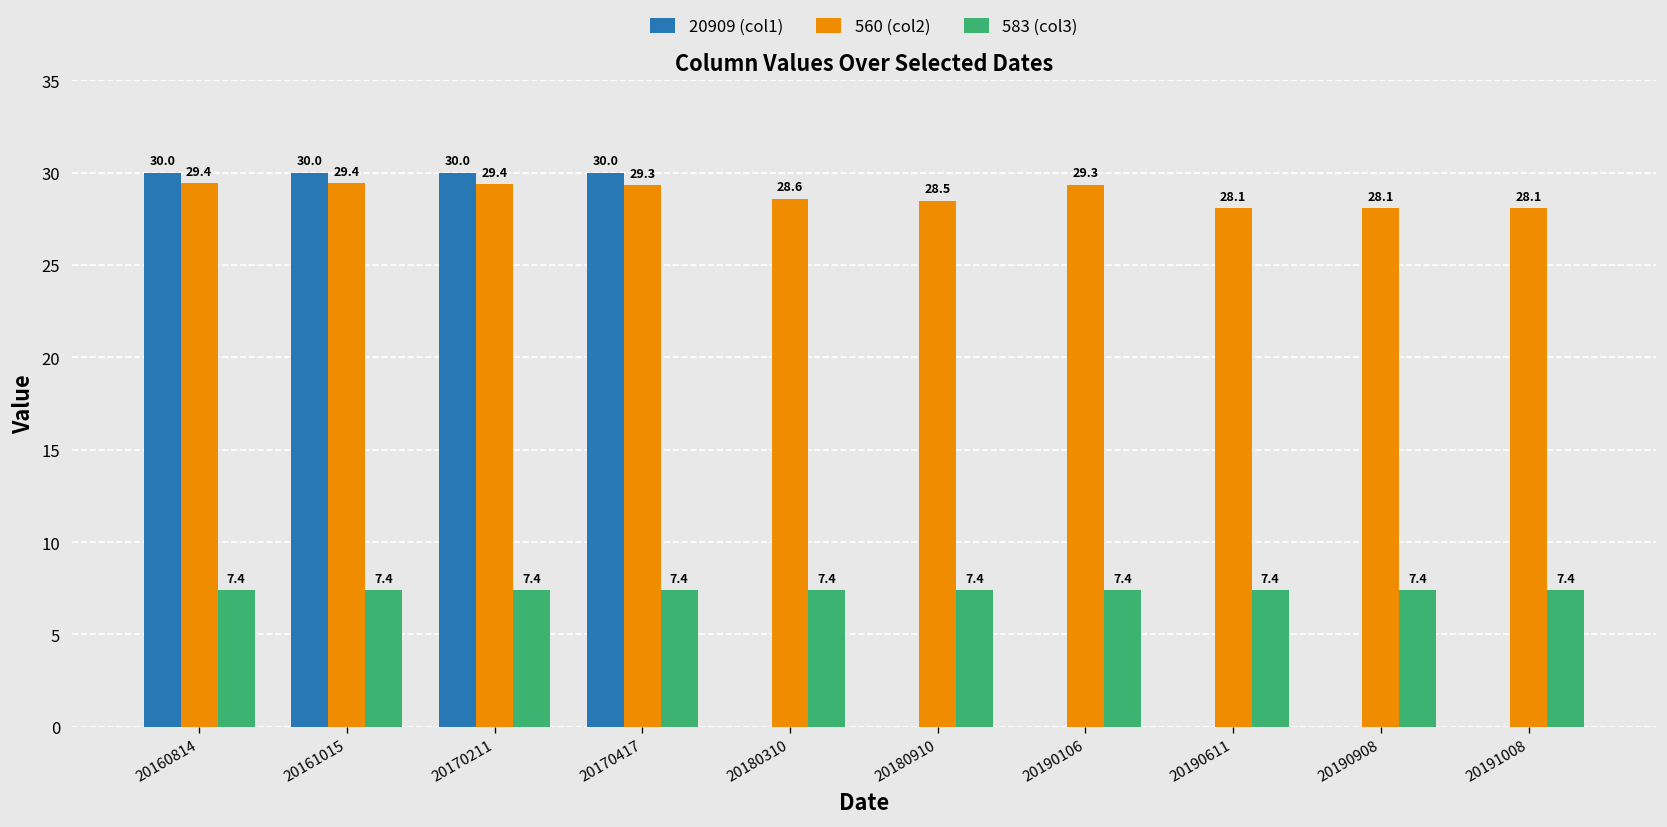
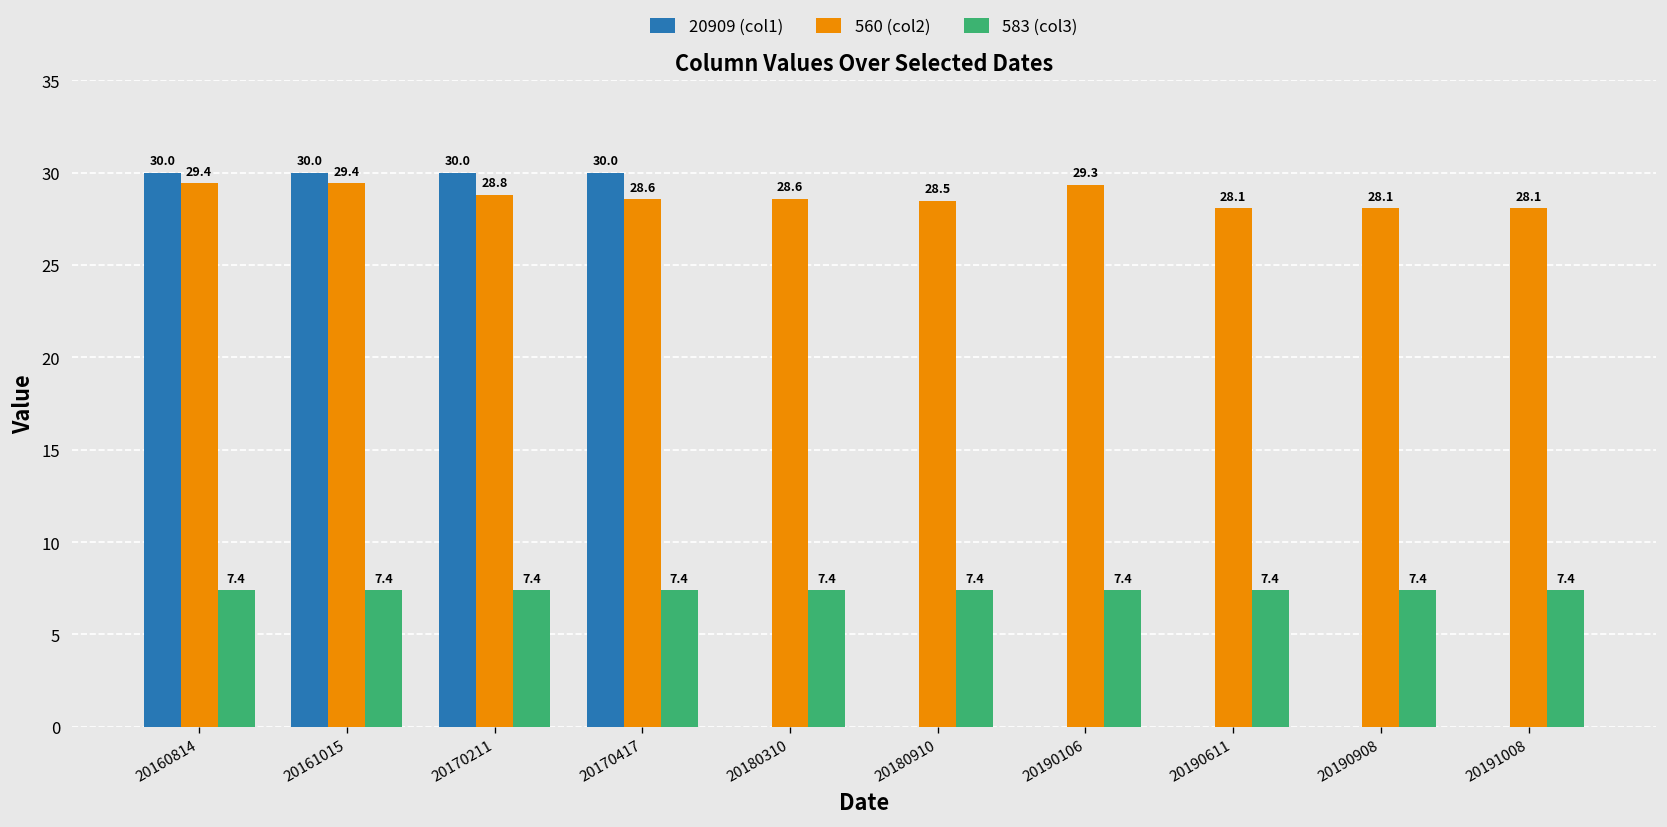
560 (col2), 20170211: 29.4 -> 28.8
560 (col2), 20170417: 29.3 -> 28.6
